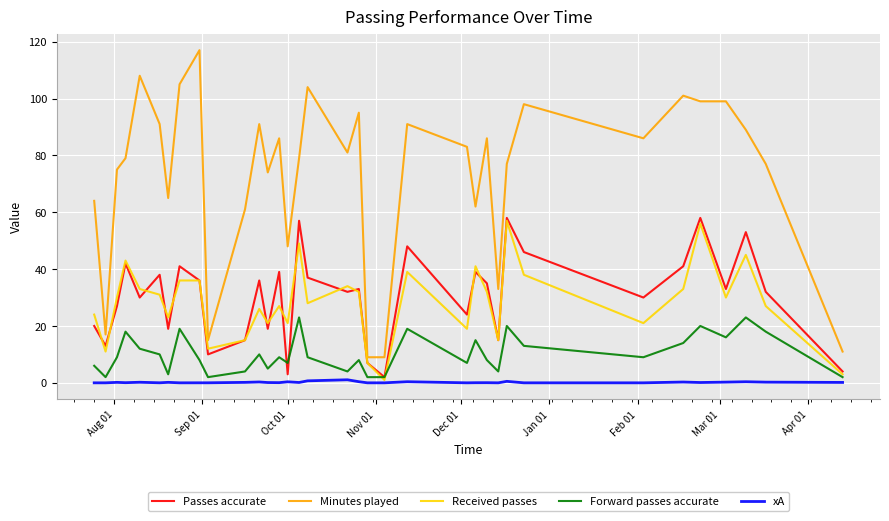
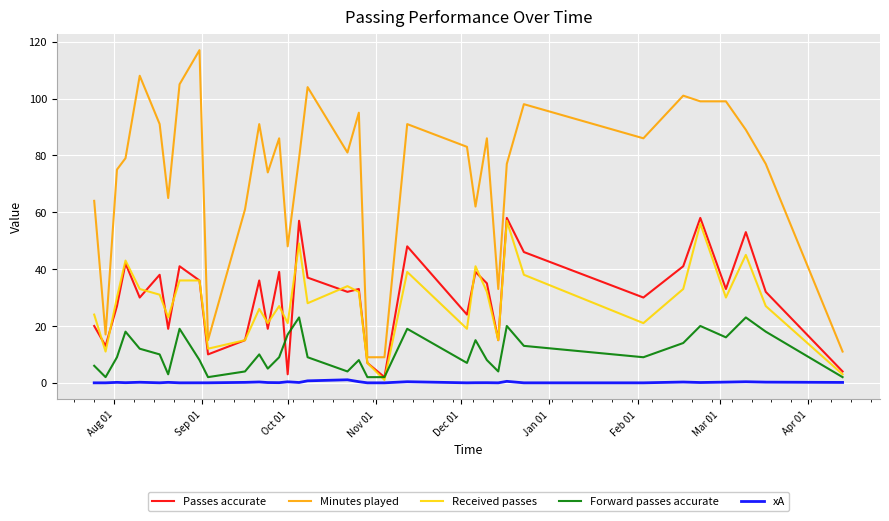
Forward passes accurate, Oct 01: 7 -> 17
